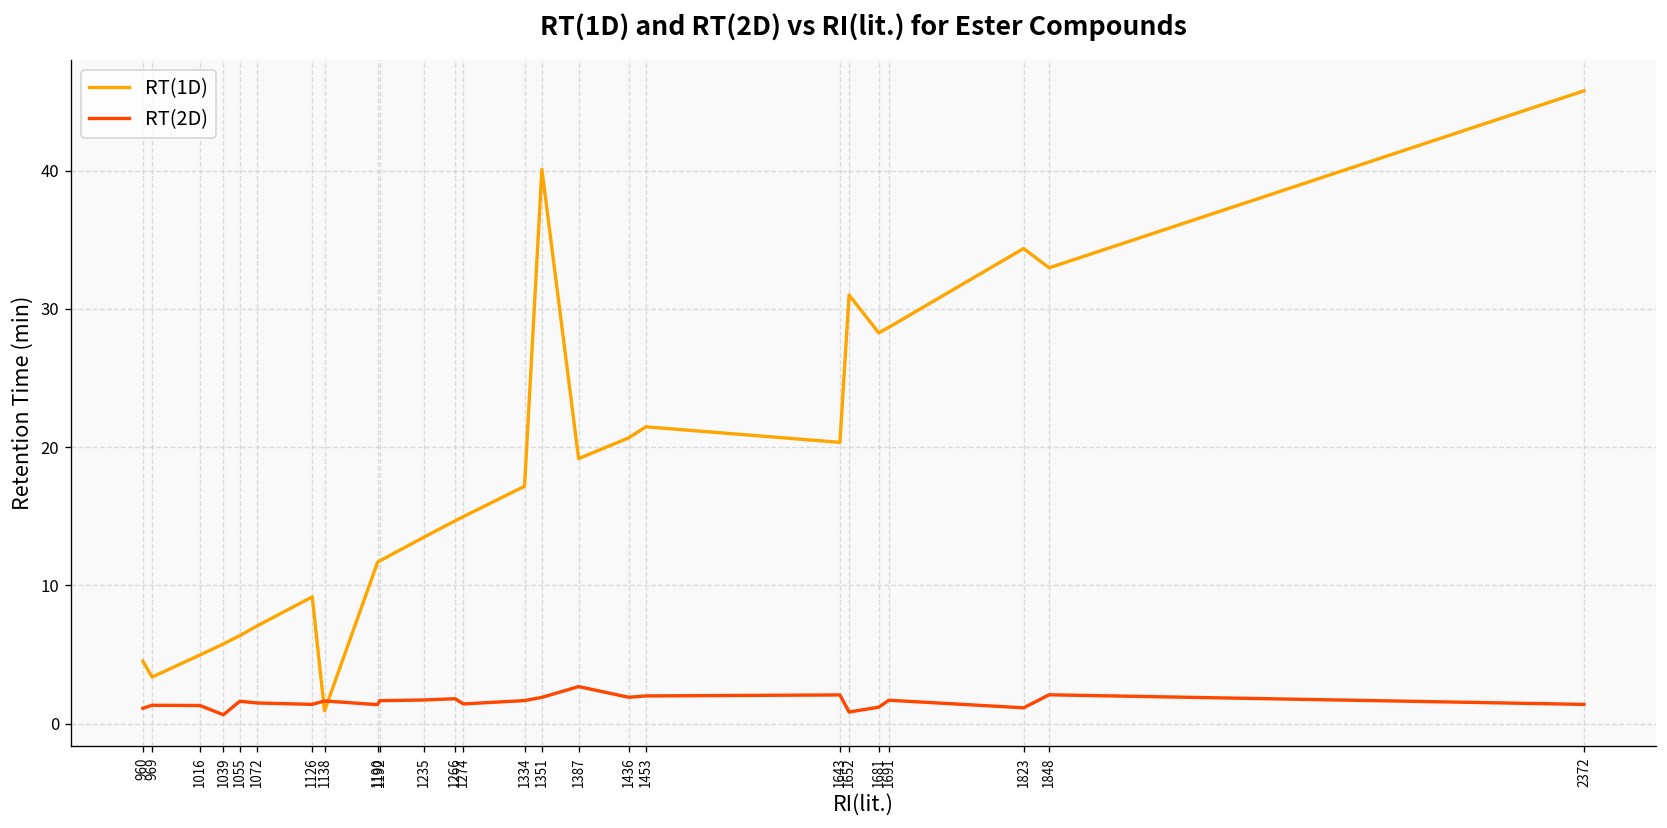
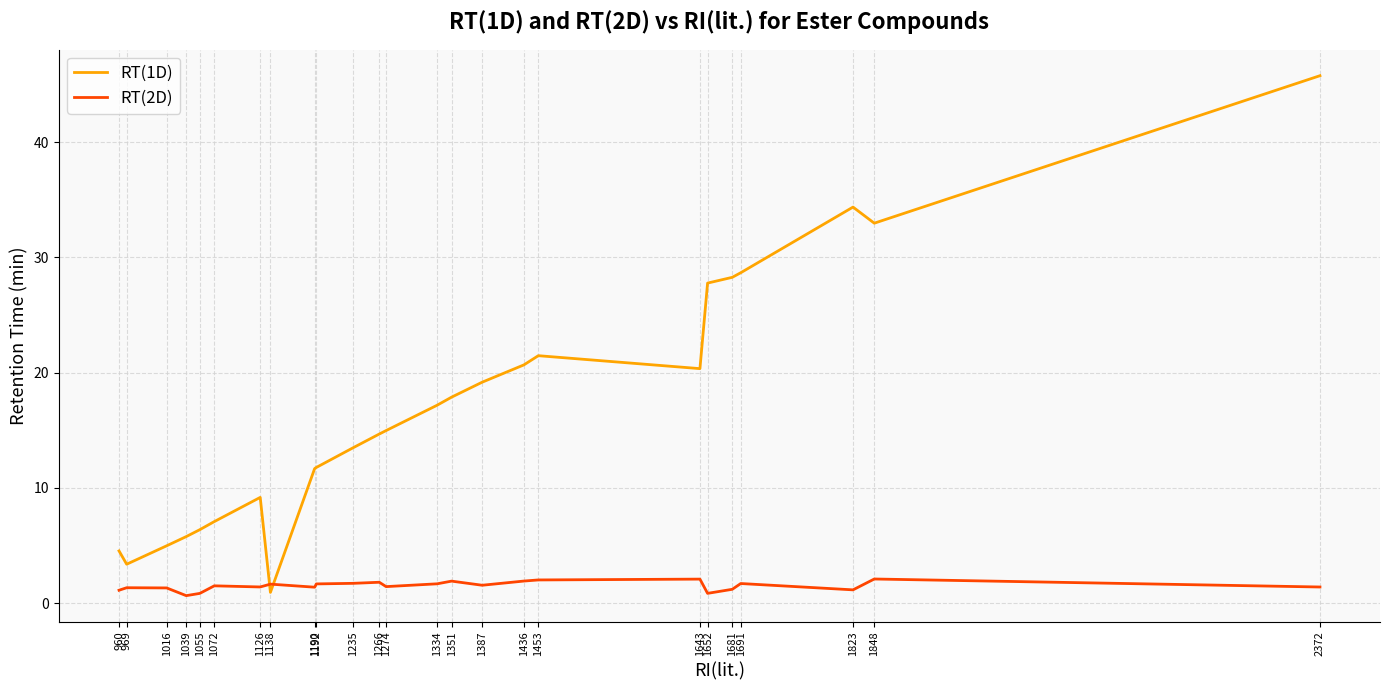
RT(2D), 1055: 1.6 -> 0.8
RT(1D), 1351: 40.1 -> 17.9
RT(2D), 1387: 2.7 -> 1.5
RT(1D), 1652: 31.0 -> 27.8
